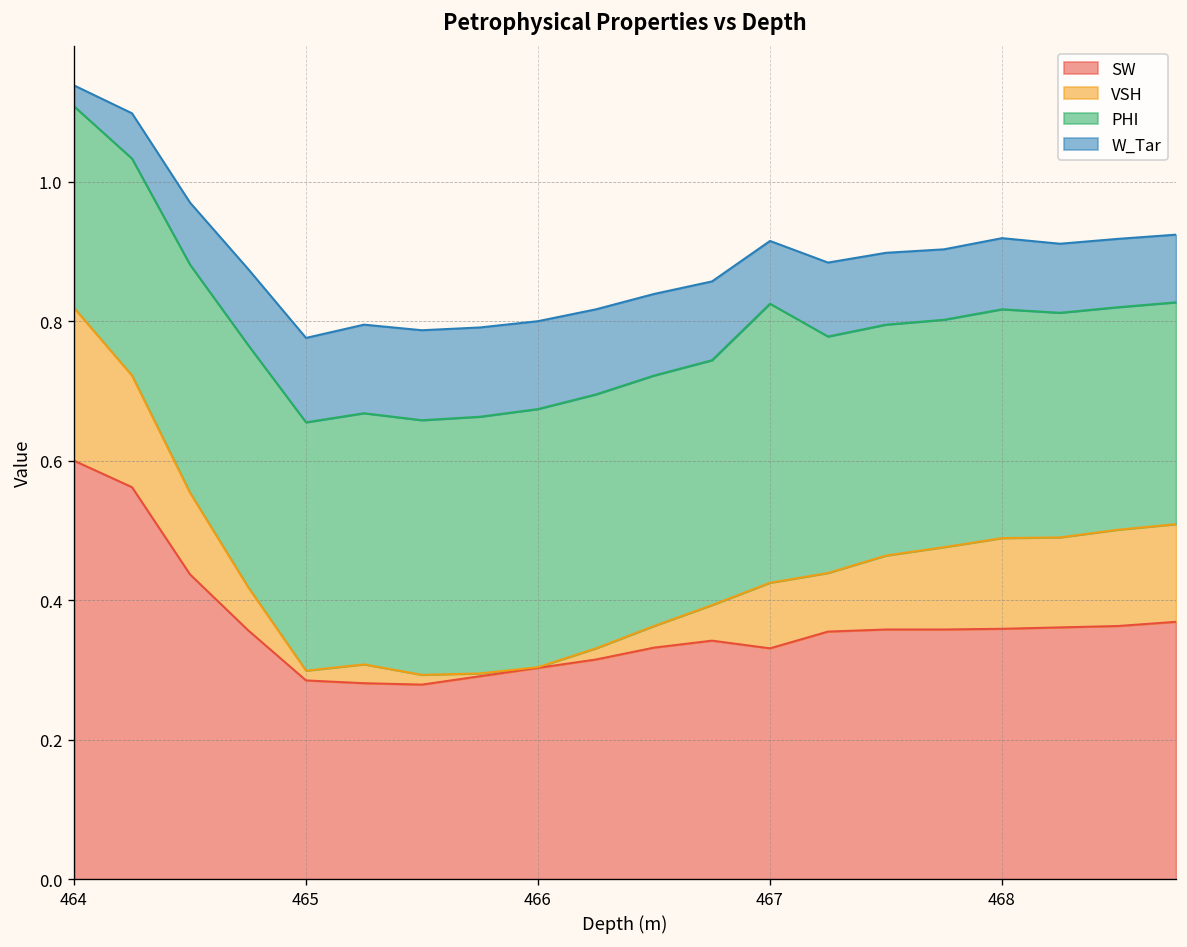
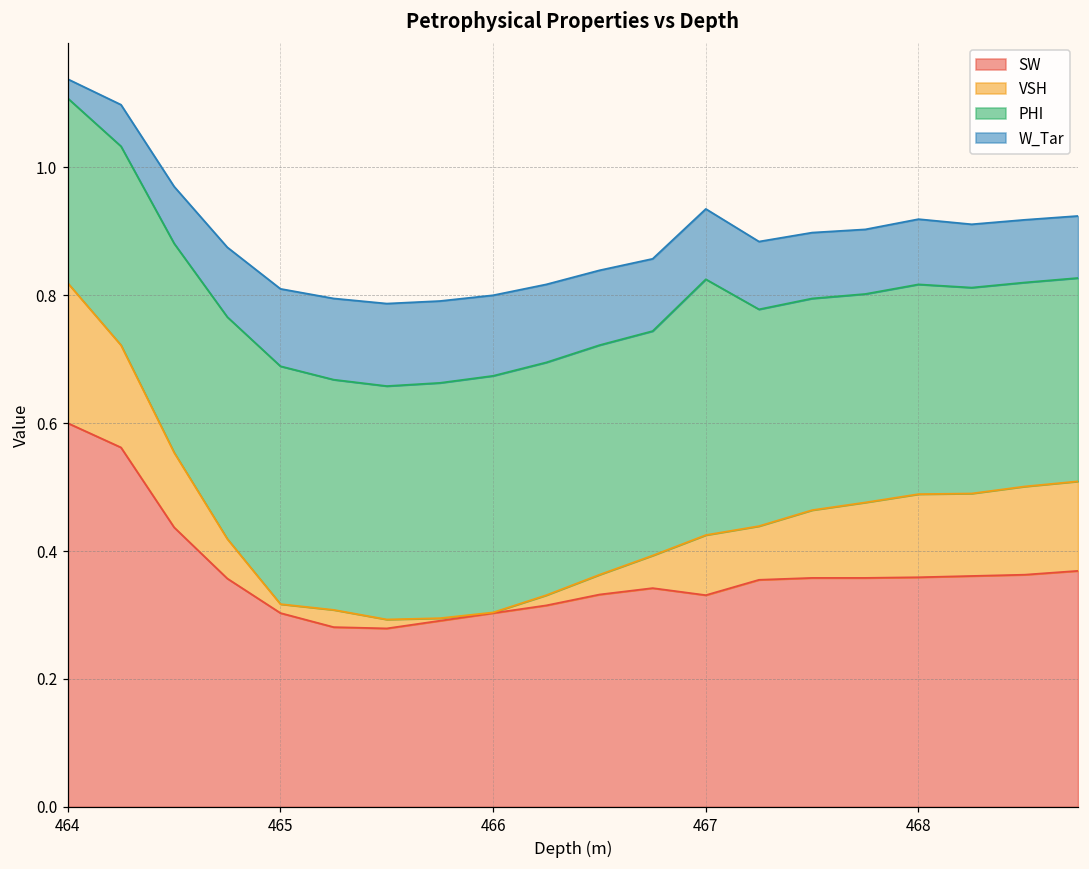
SW, 465: 0.29 -> 0.30
PHI, 465: 0.36 -> 0.37
W_Tar, 467: 0.09 -> 0.11
